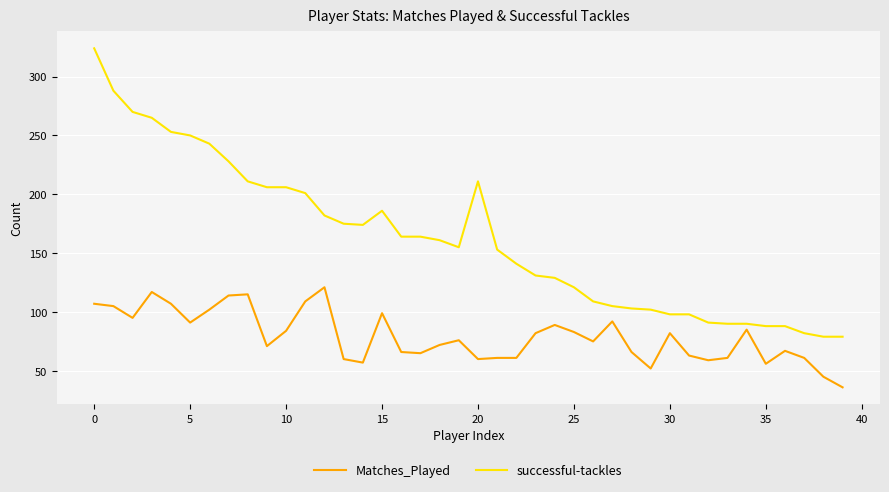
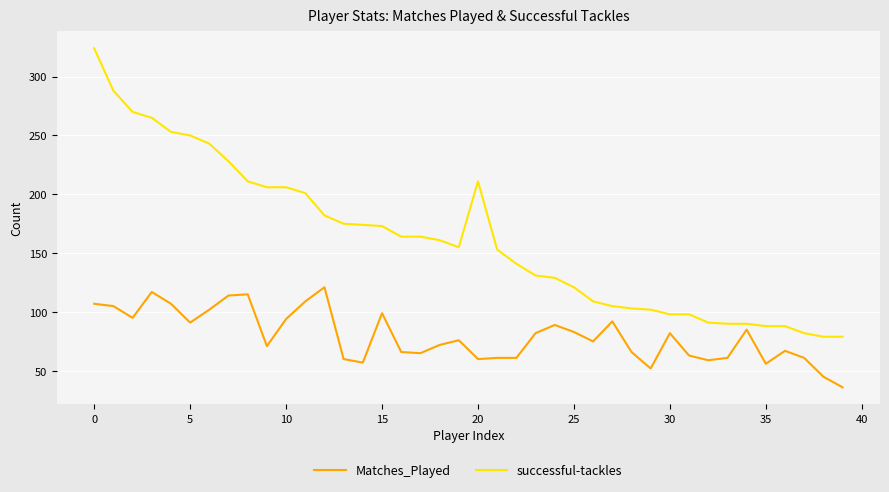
Matches_Played, 10: 84 -> 94
successful-tackles, 15: 186 -> 173
